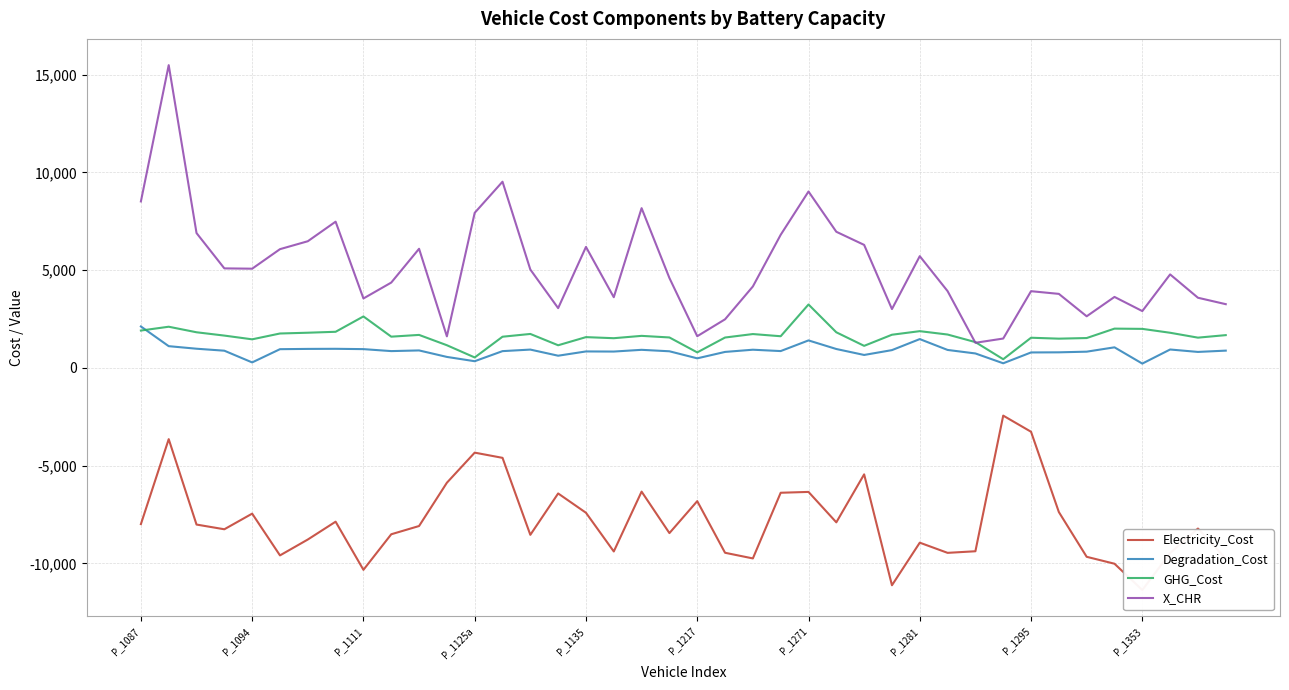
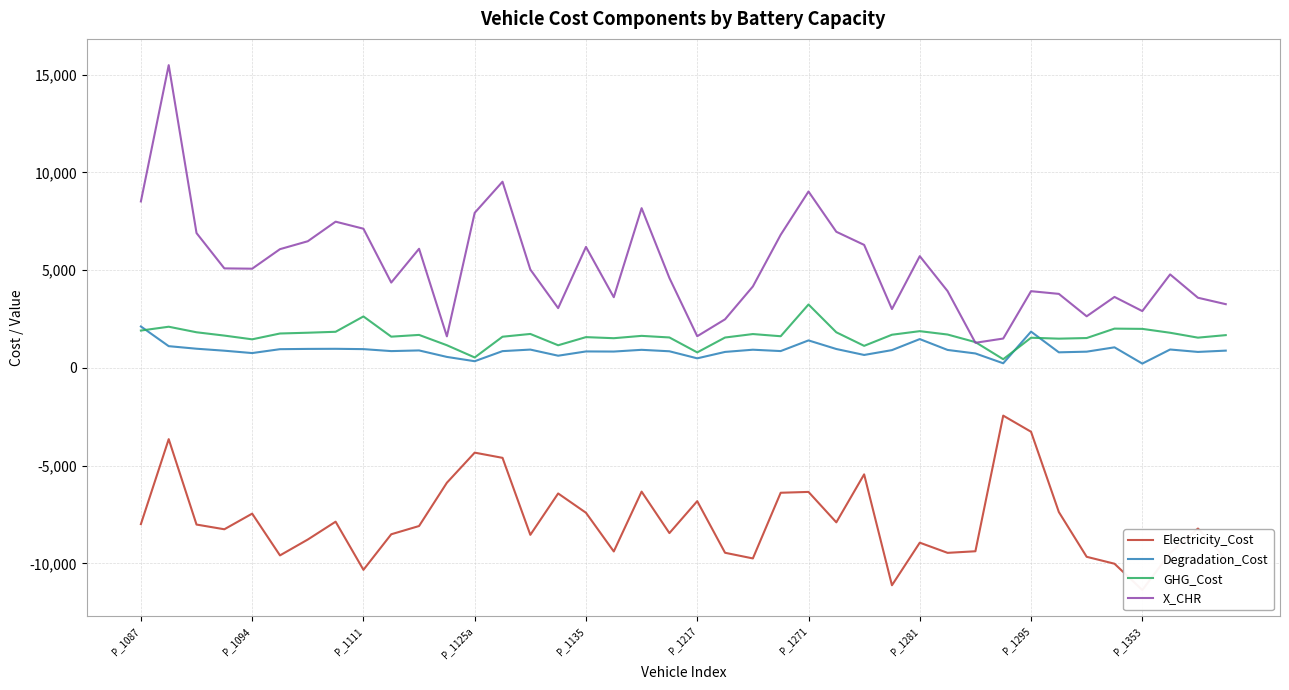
Degradation_Cost, P_1094: 300 -> 800
X_CHR, P_1111: 3,600 -> 7,100
Degradation_Cost, P_1295: 800 -> 1,900
